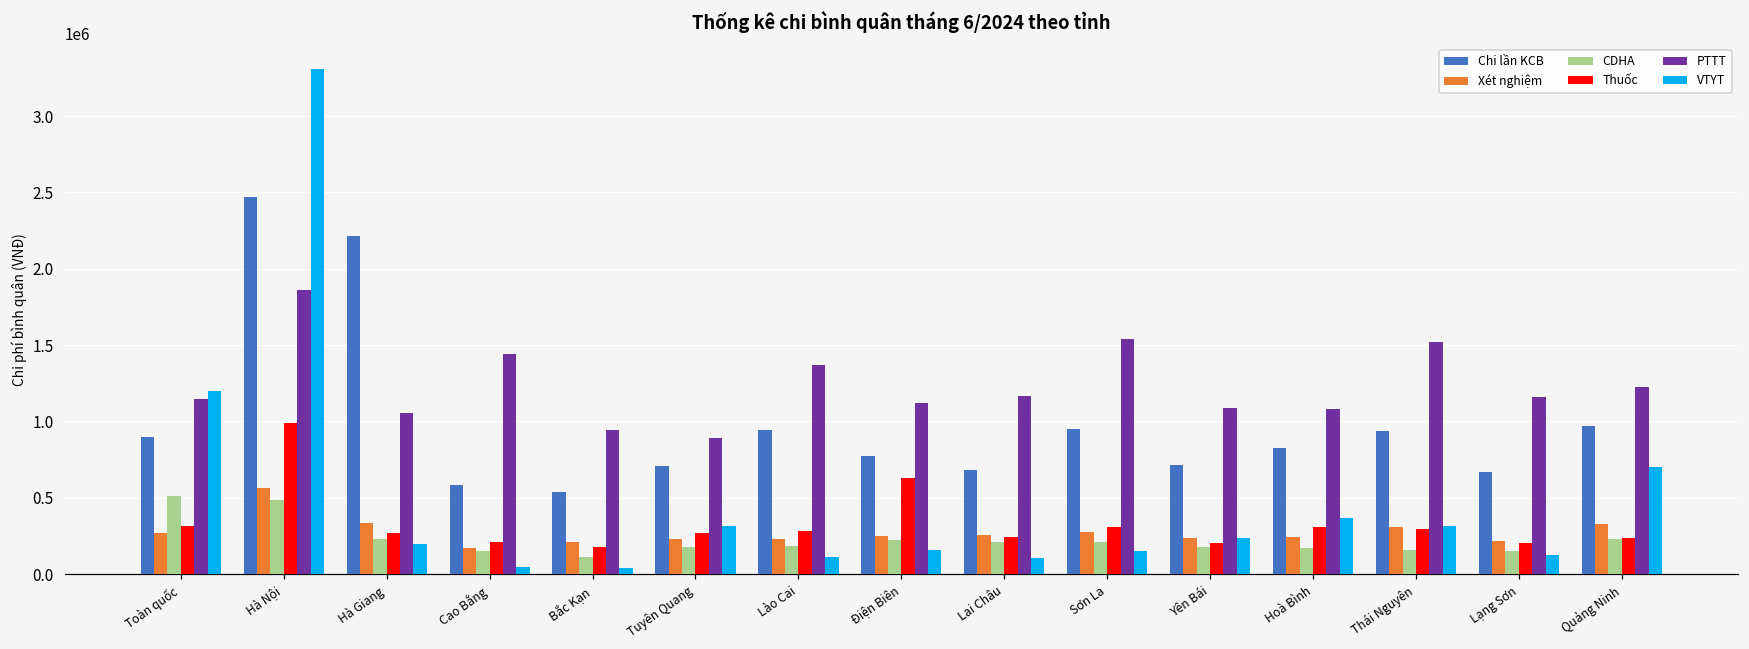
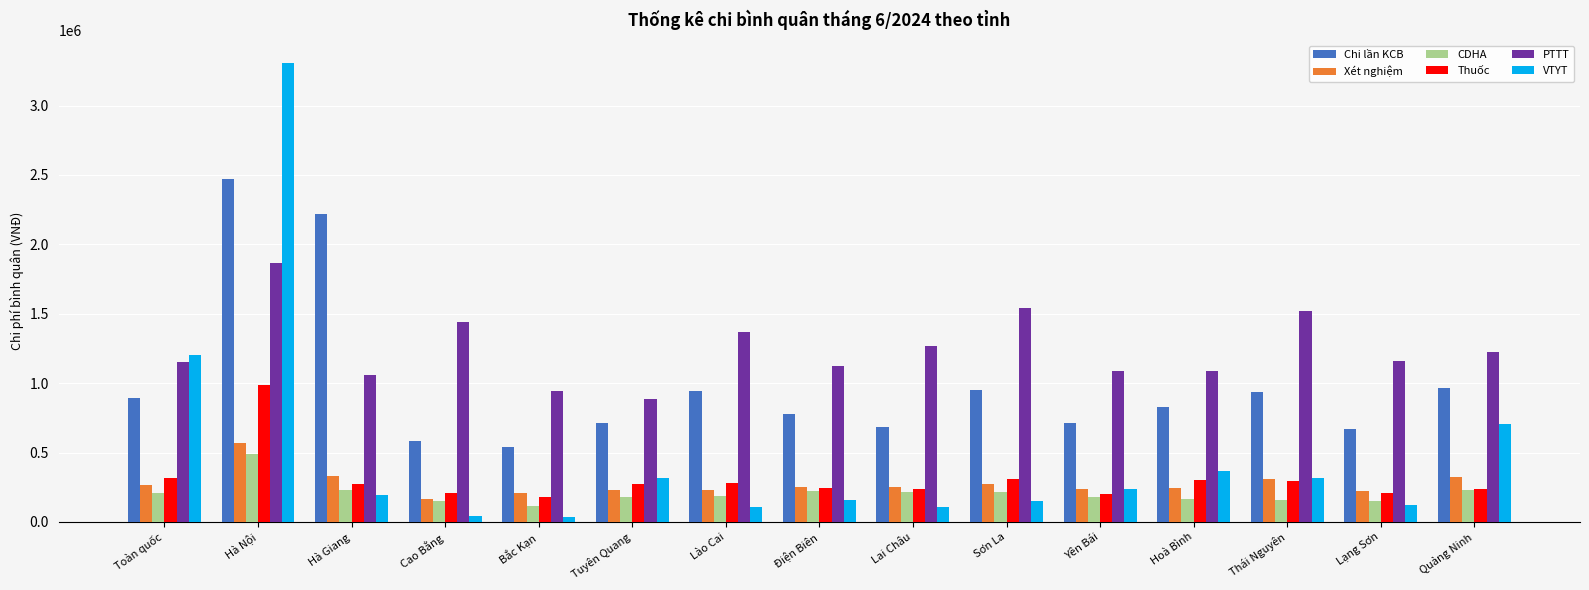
CDHA, Toàn quốc: 510000 -> 210000
Thuốc, Điện Biên: 630000 -> 250000
PTTT, Lai Châu: 1170000 -> 1270000
